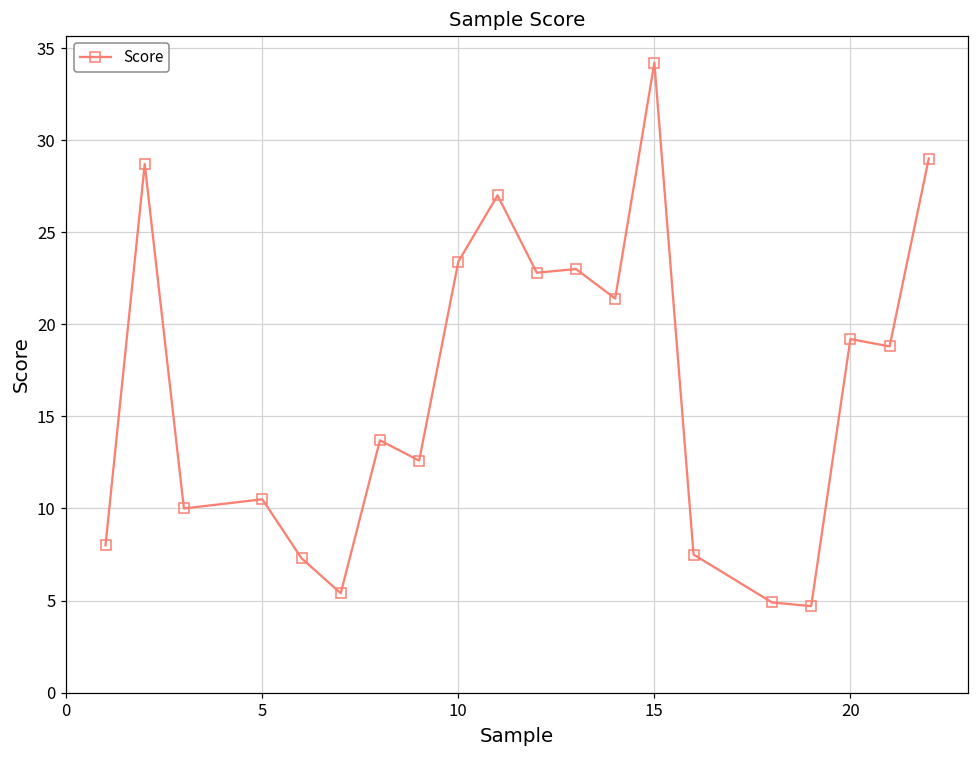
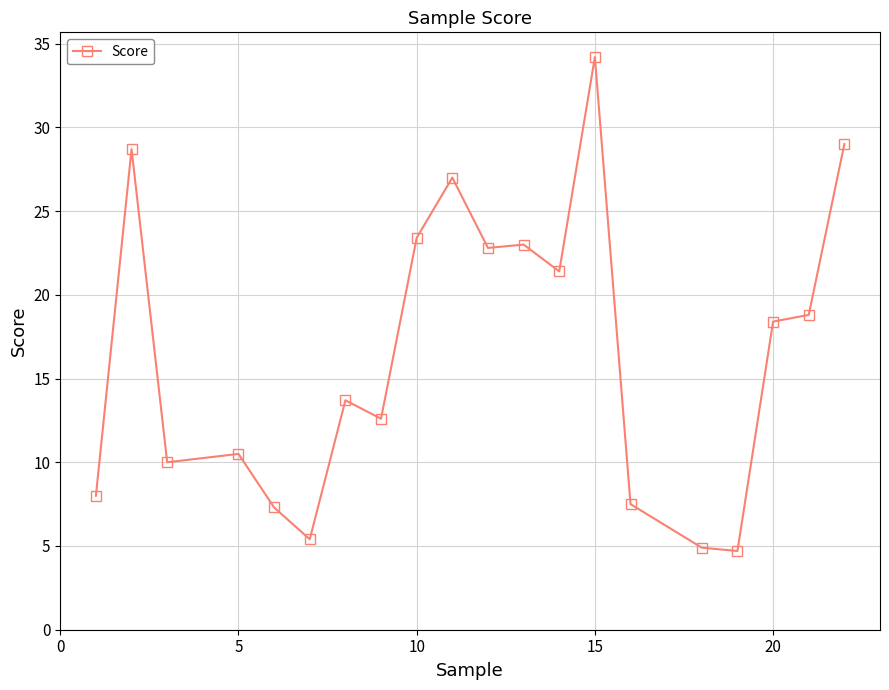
20: 19.2 -> 18.4
